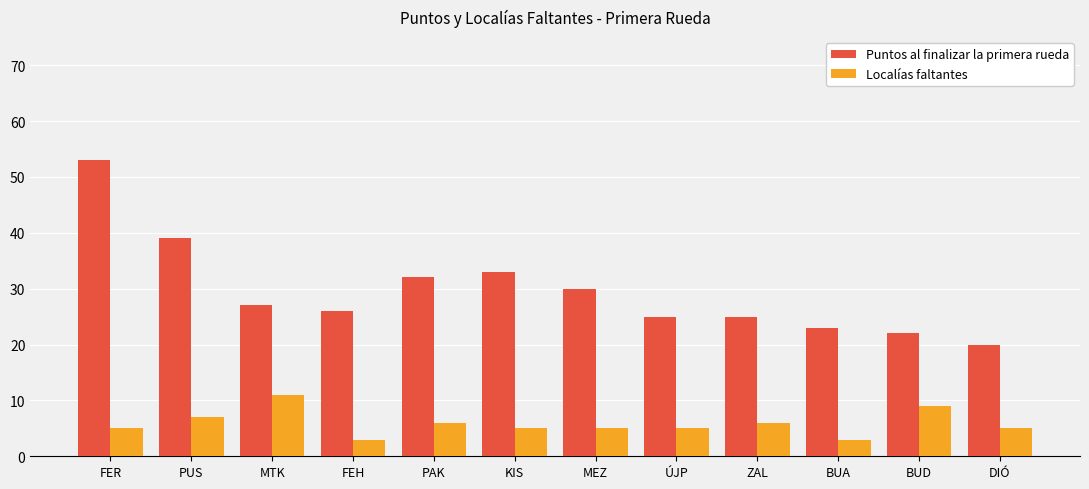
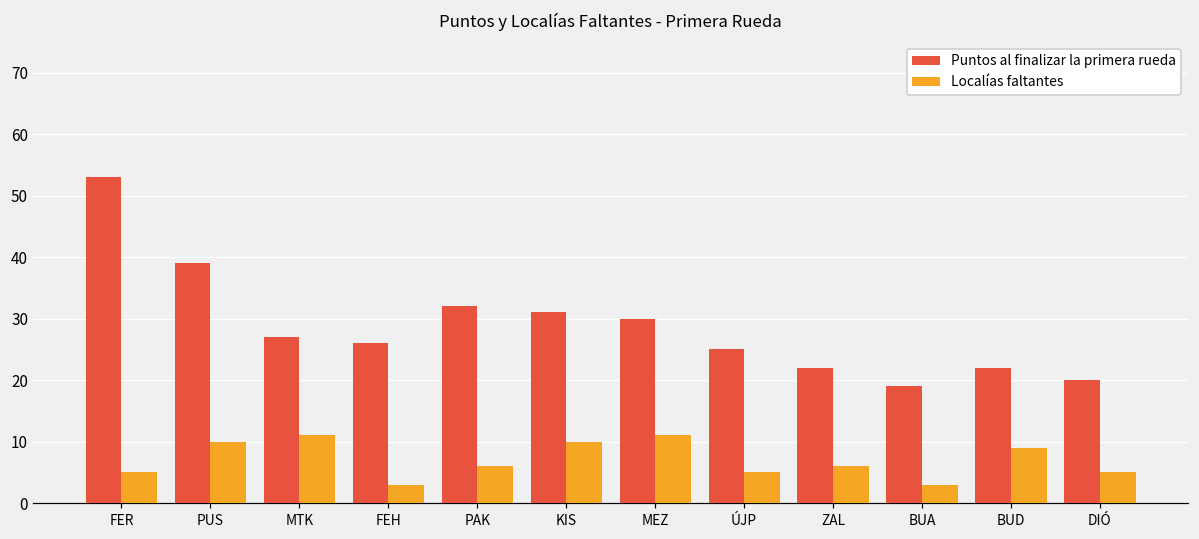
Localías faltantes, PUS: 7 -> 10
Puntos al finalizar la primera rueda, KIS: 33 -> 31
Localías faltantes, KIS: 5 -> 10
Localías faltantes, MEZ: 5 -> 11
Puntos al finalizar la primera rueda, ZAL: 25 -> 22
Puntos al finalizar la primera rueda, BUA: 23 -> 19
